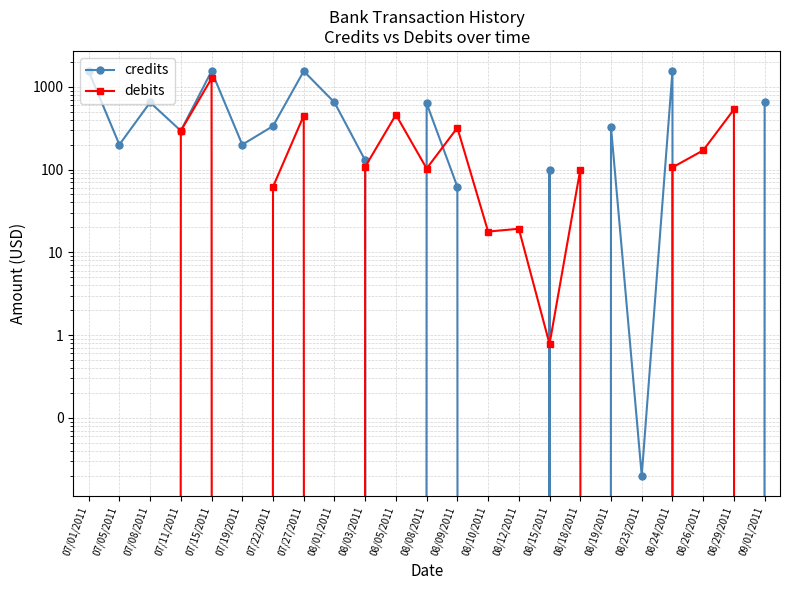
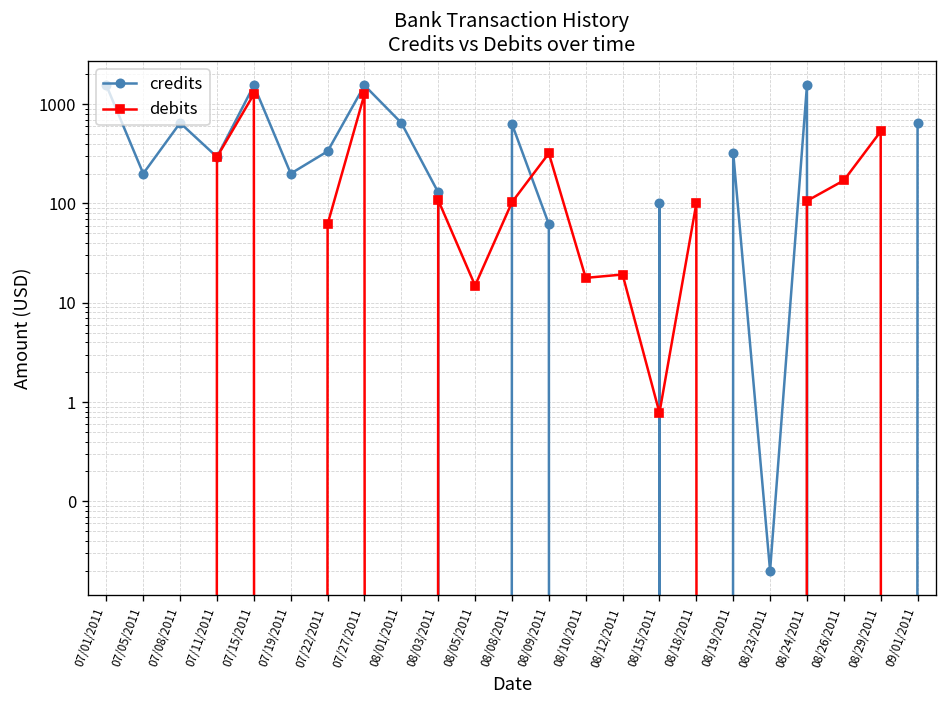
debits, 07/27/2011: 400 -> 1300
debits, 08/05/2011: 500 -> 15
